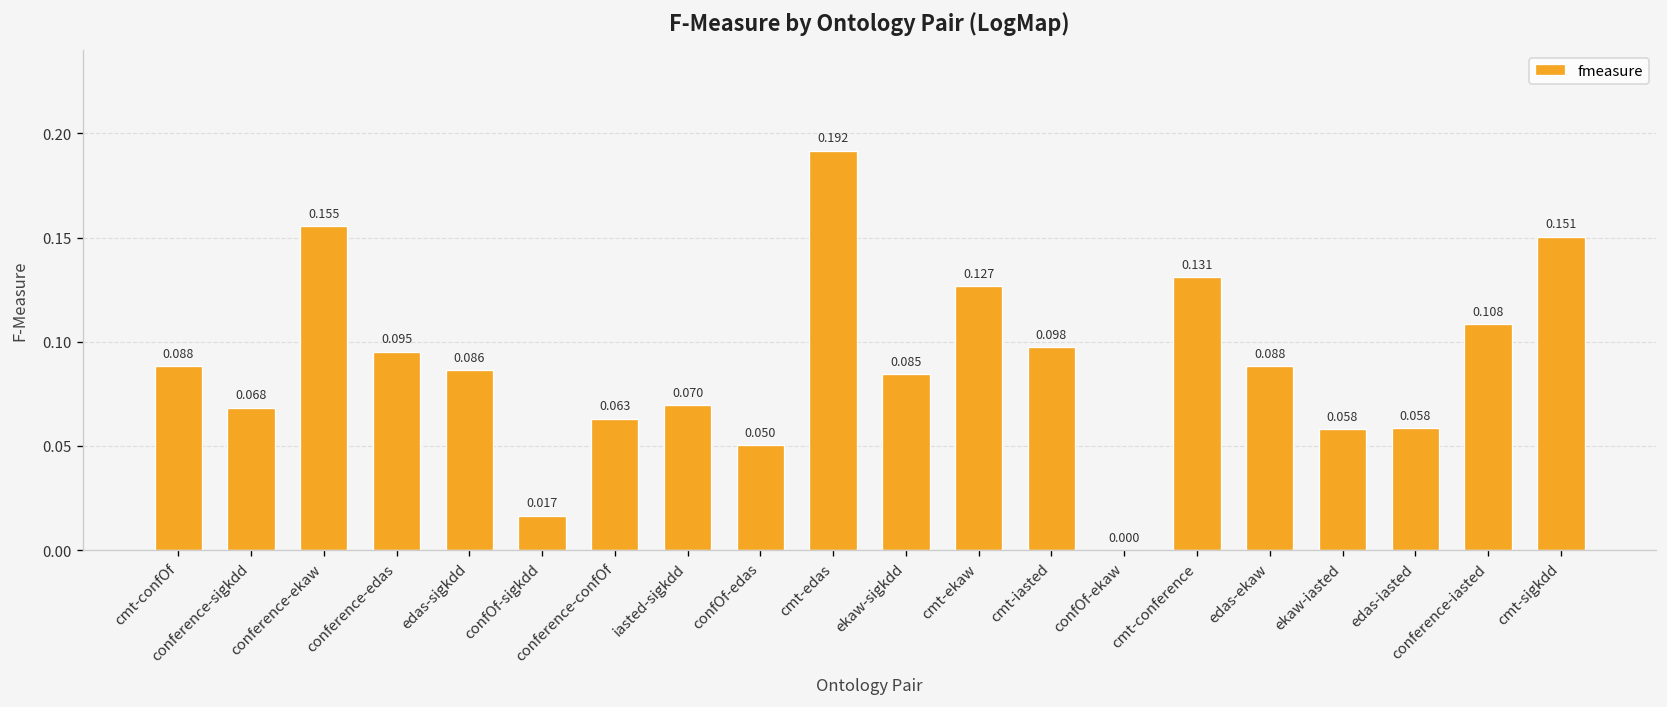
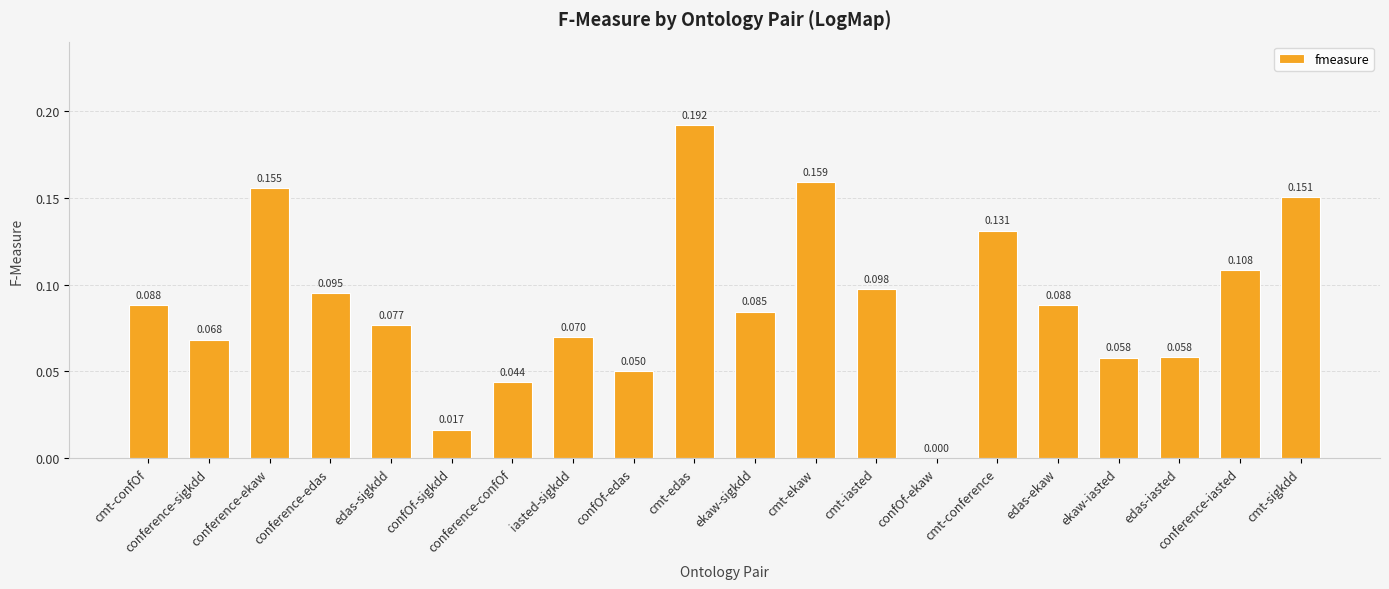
edas-sigkdd: 0.086 -> 0.077
conference-confOf: 0.063 -> 0.044
cmt-ekaw: 0.127 -> 0.159
